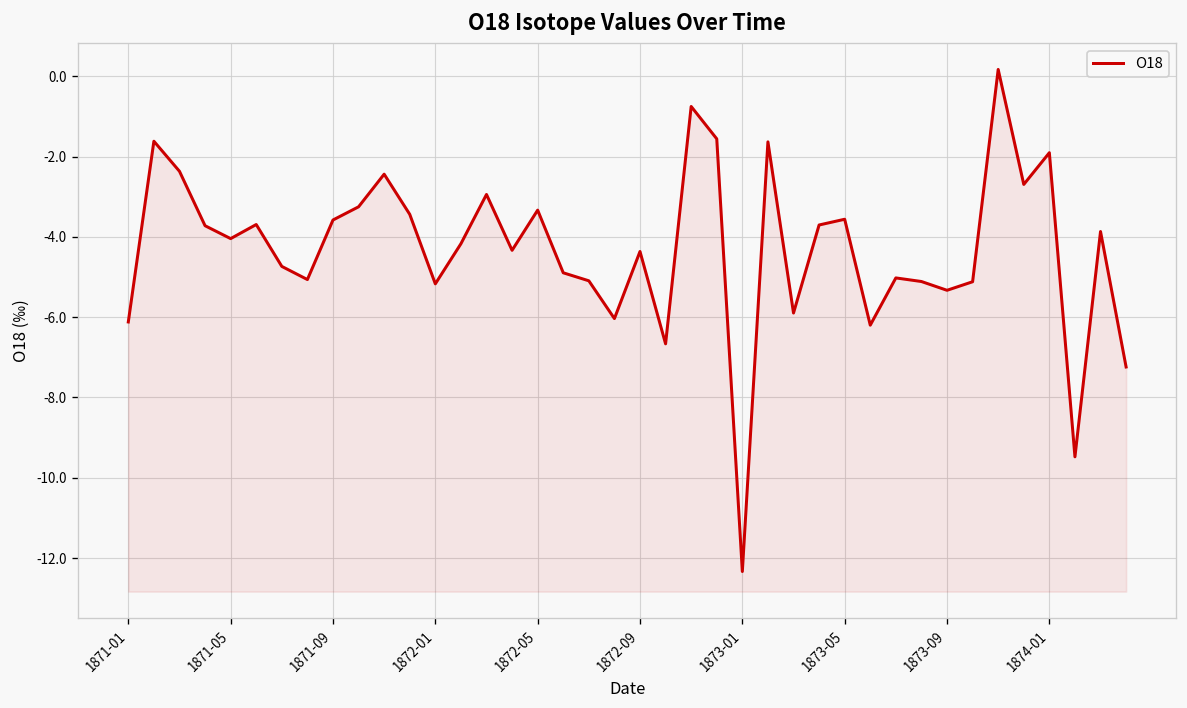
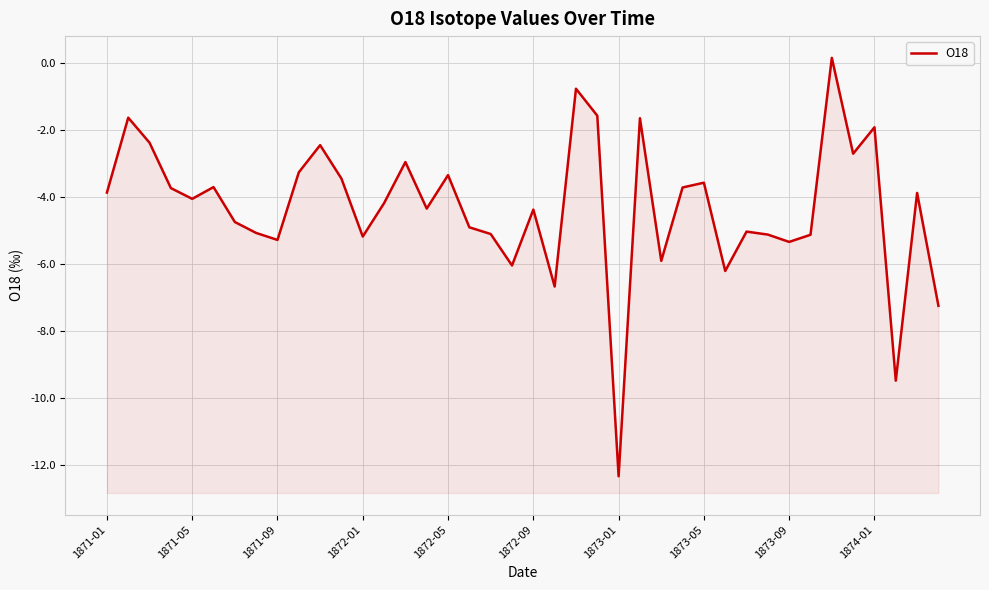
1871-01: -6.1 -> -3.9
1871-09: -3.6 -> -5.3
